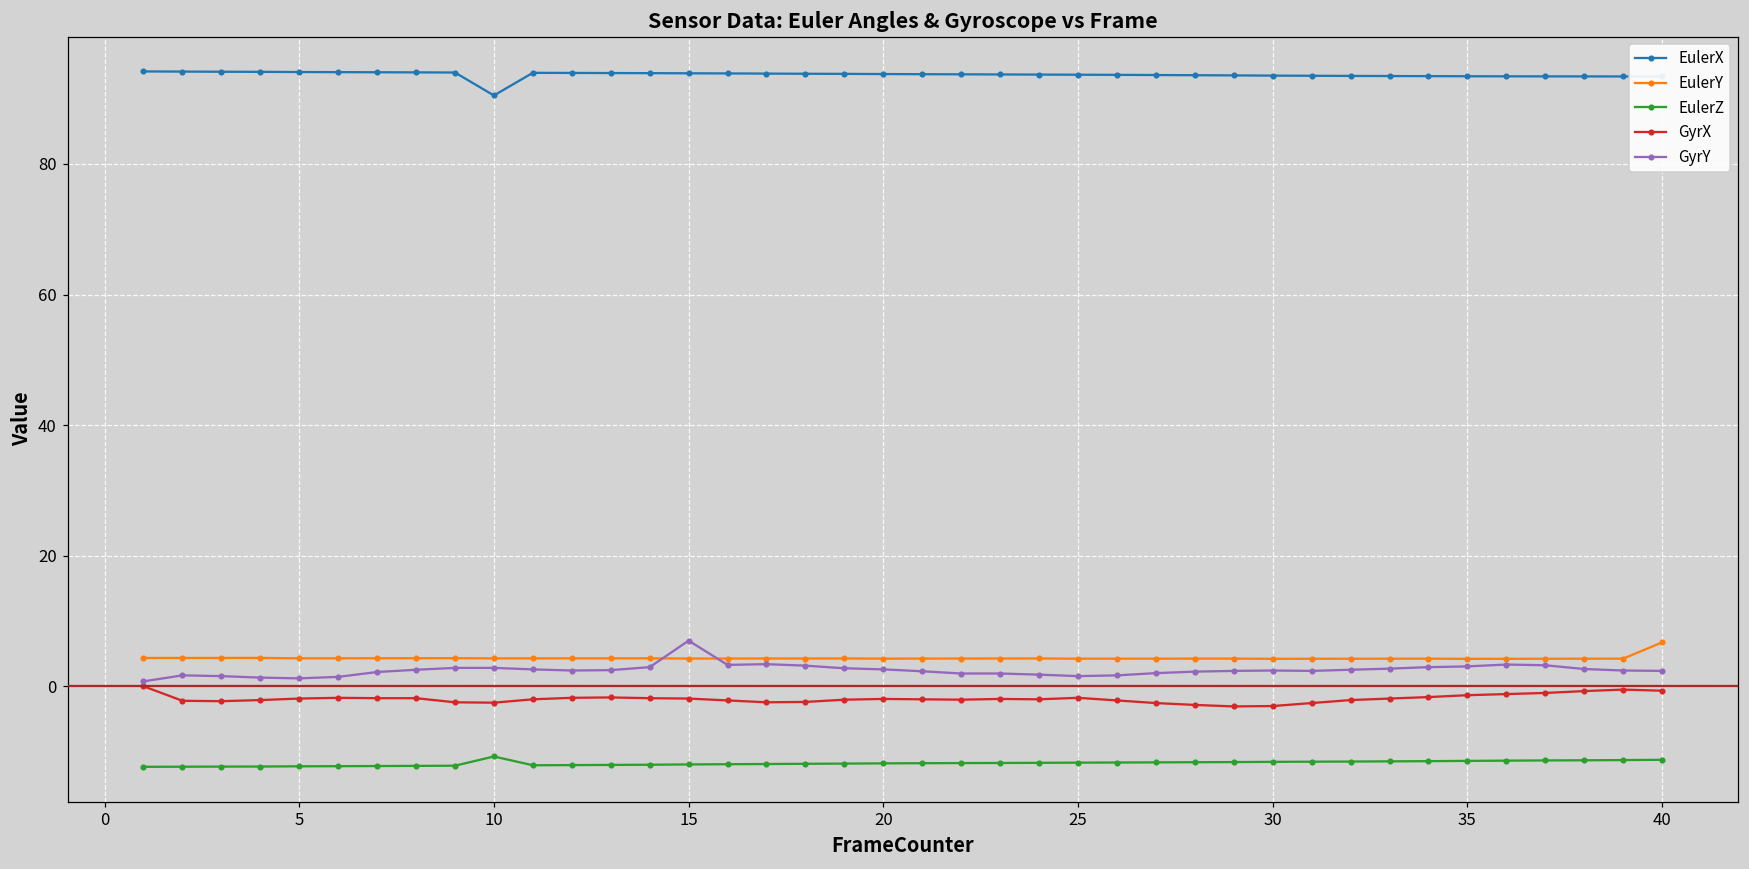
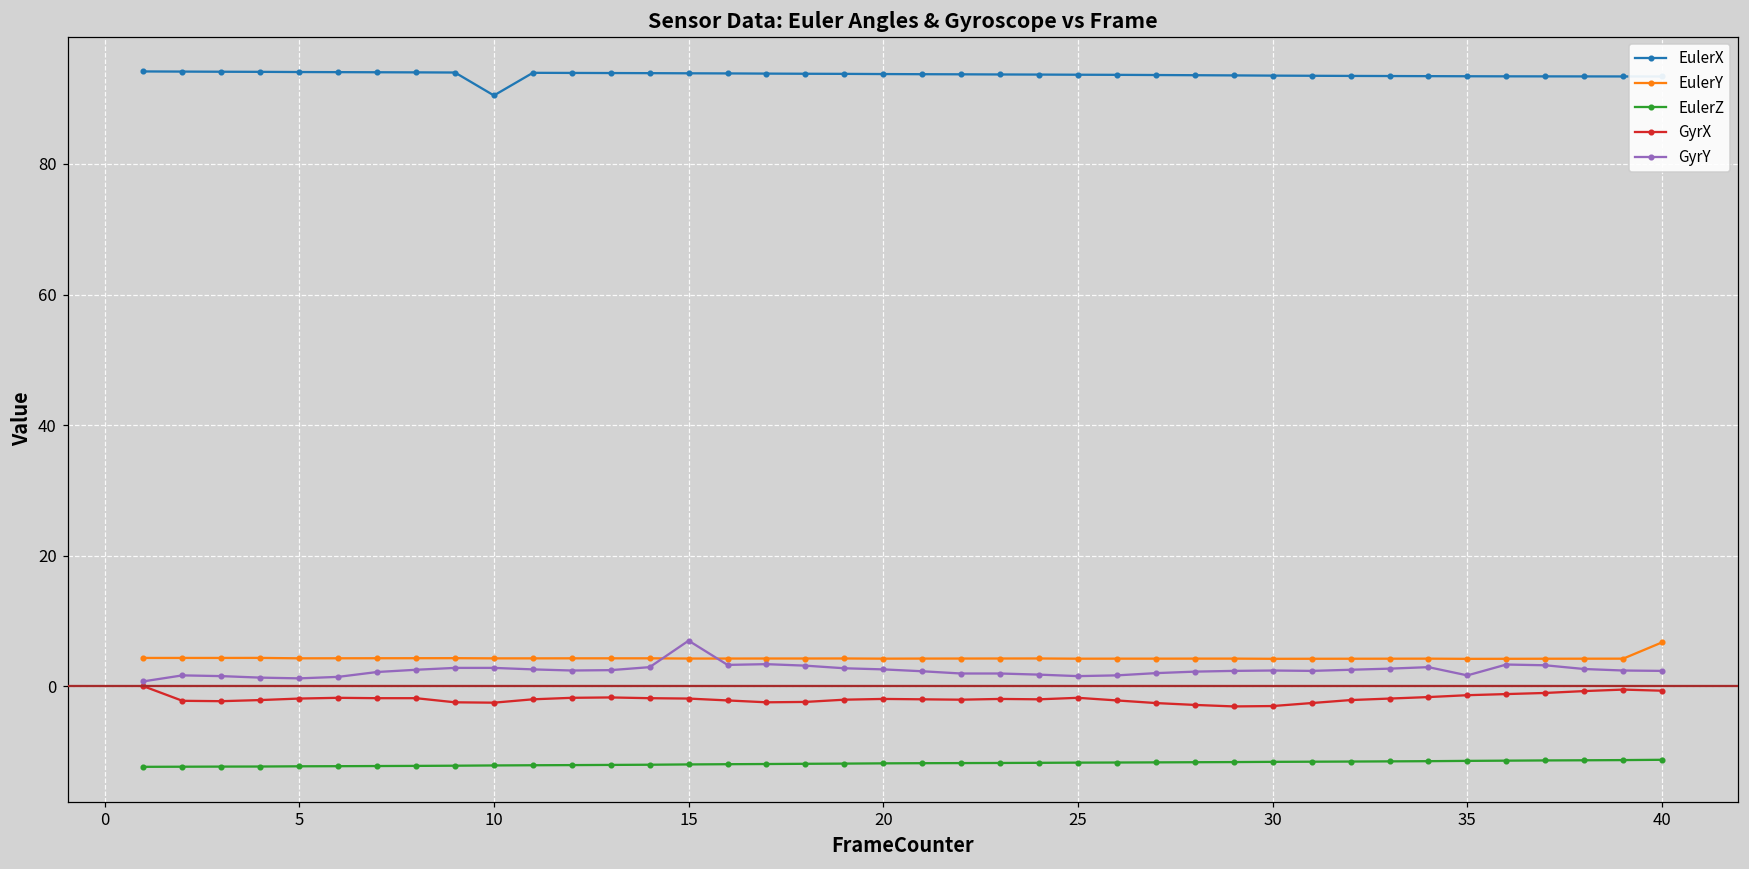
EulerZ, 10: -11 -> -12
GyrY, 35: 3 -> 2
